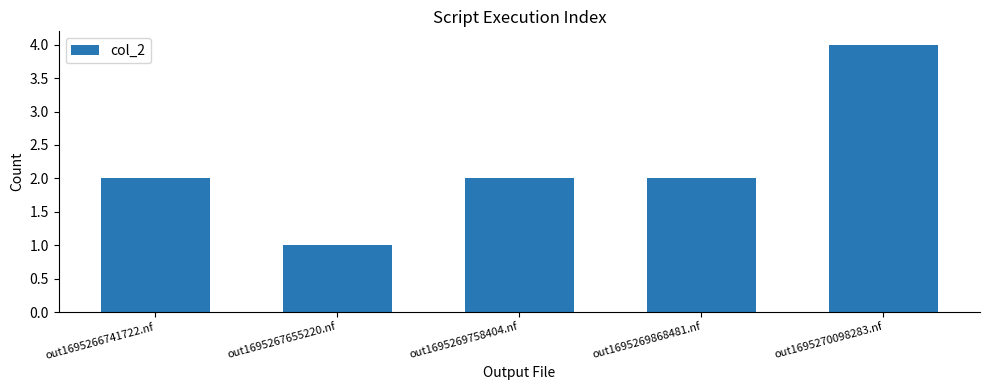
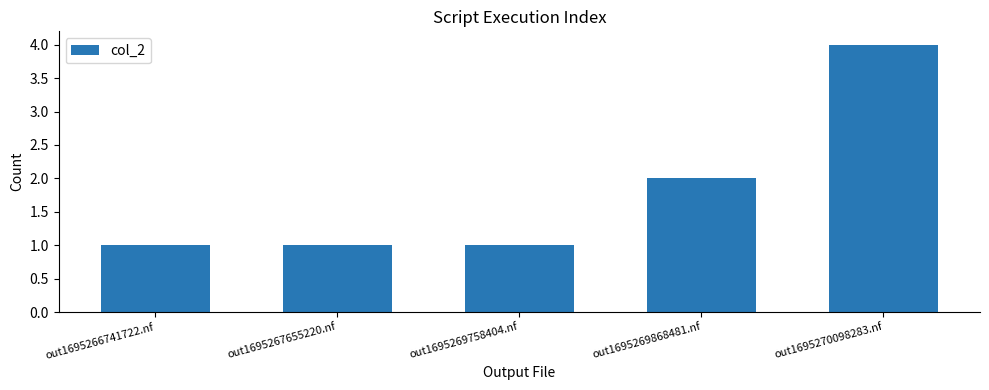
out1695266741722.nf: 2 -> 1
out1695269758404.nf: 2 -> 1
